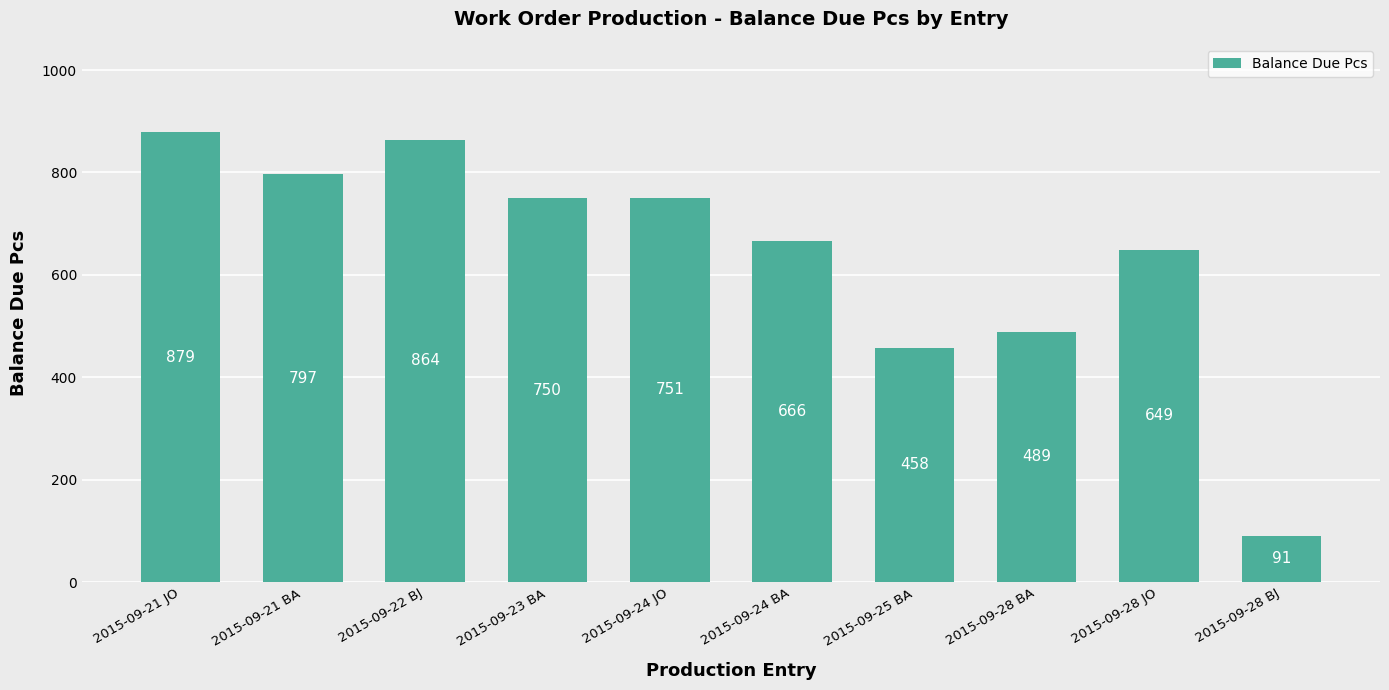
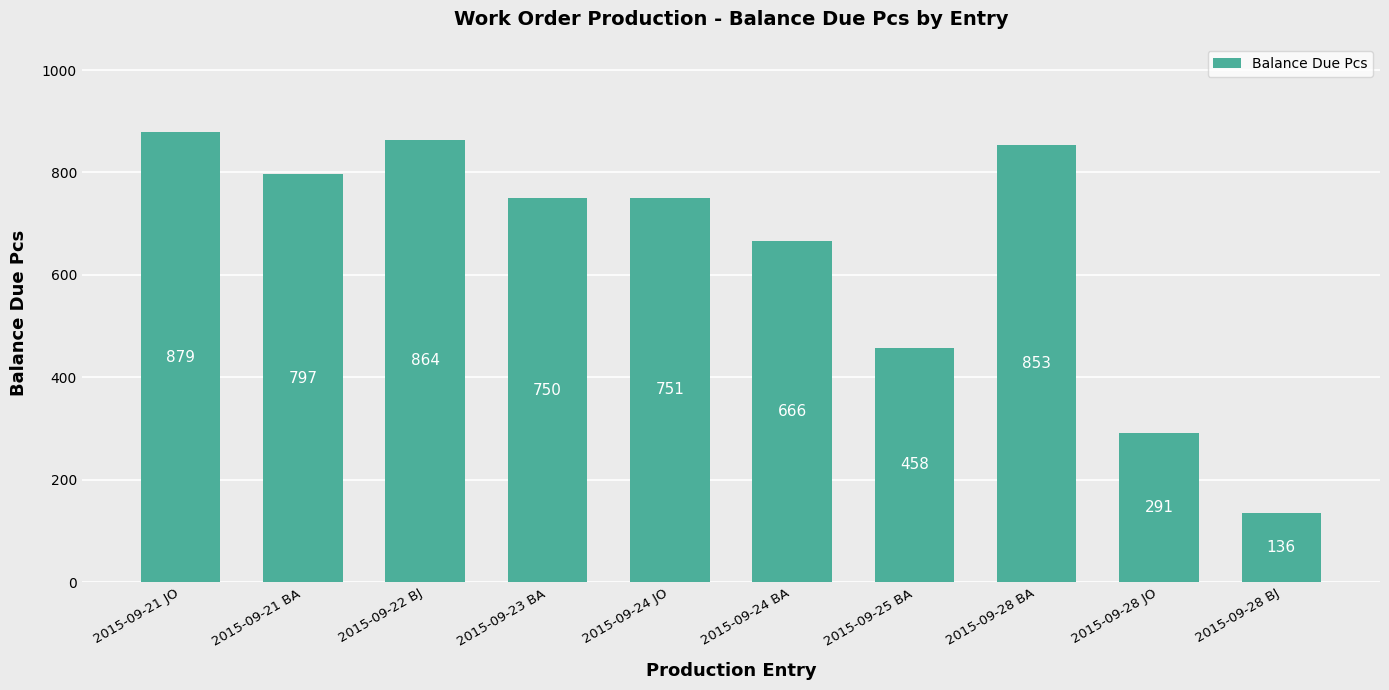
2015-09-28 BA: 489 -> 853
2015-09-28 JO: 649 -> 291
2015-09-28 BJ: 91 -> 136
